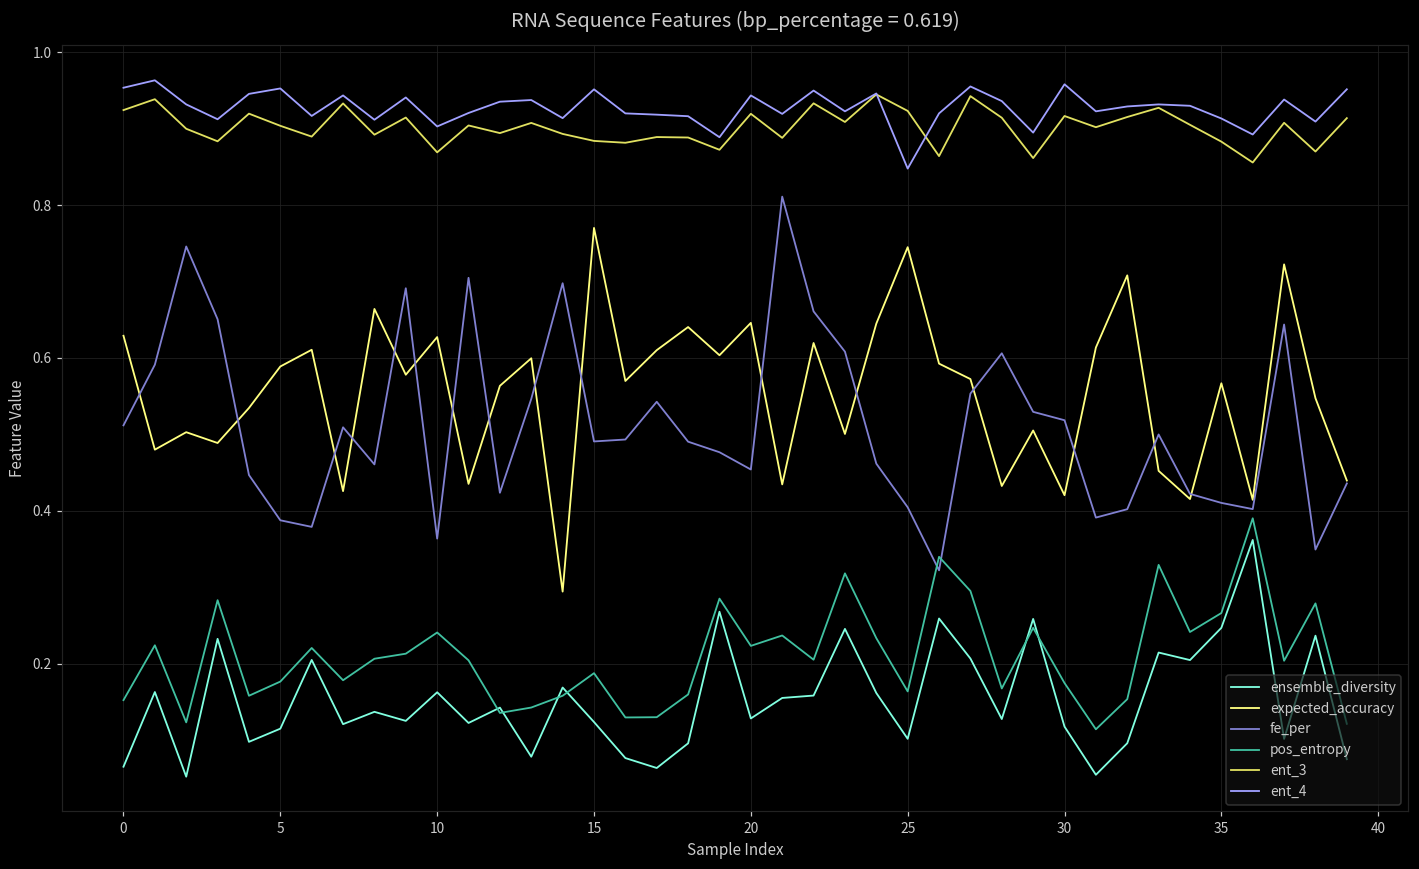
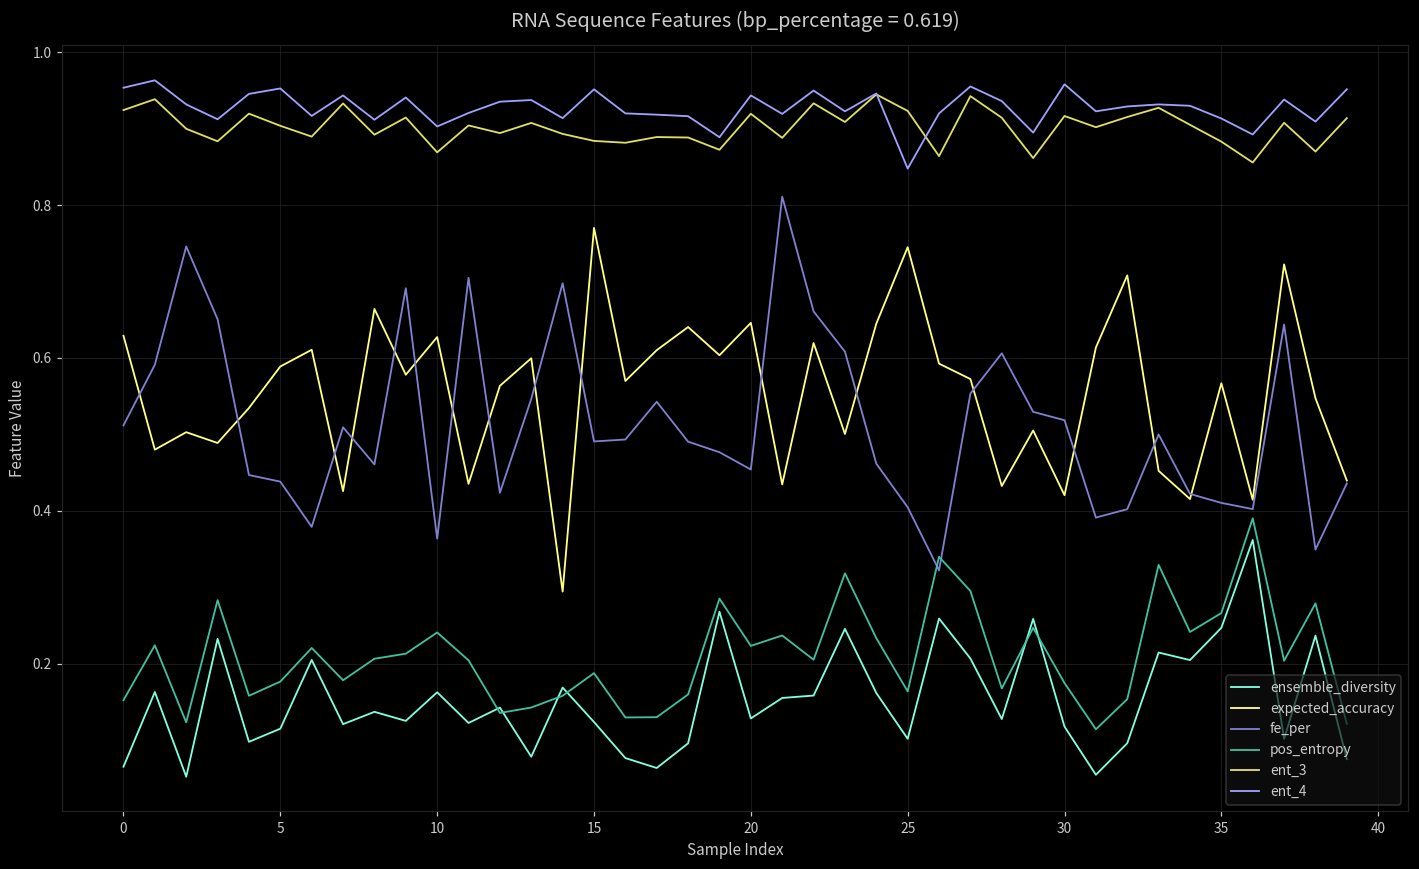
fe_per, 5: 0.39 -> 0.44
